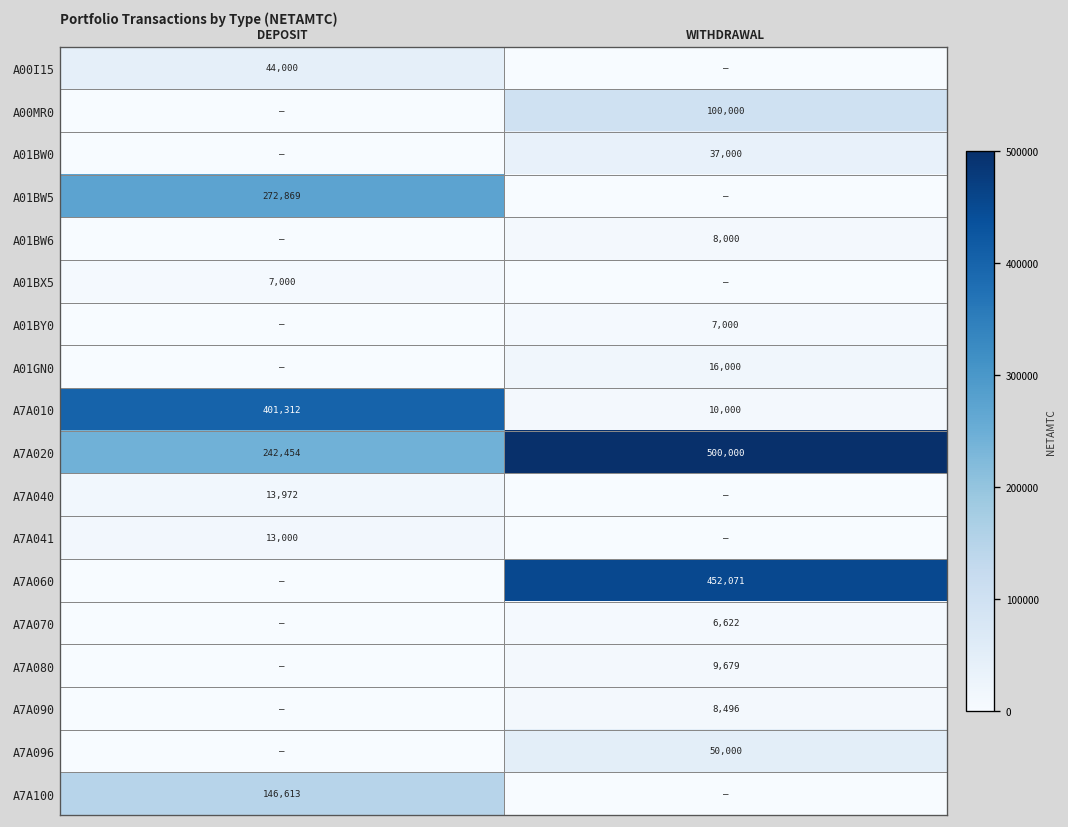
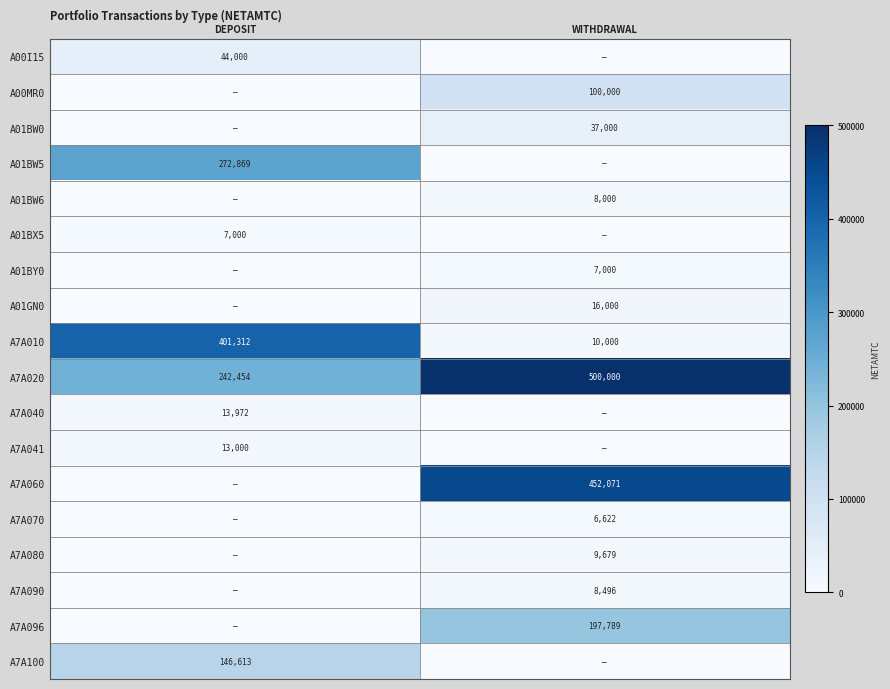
A7A096, WITHDRAWAL: 50,000 -> 197,789
